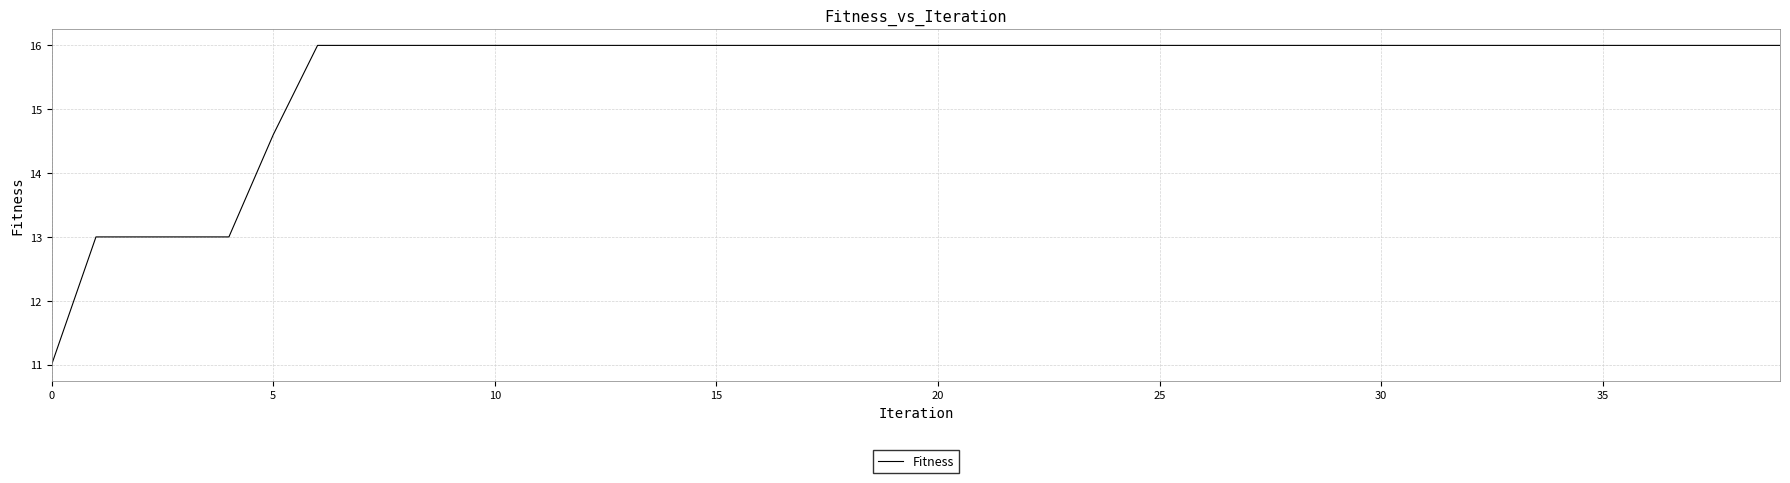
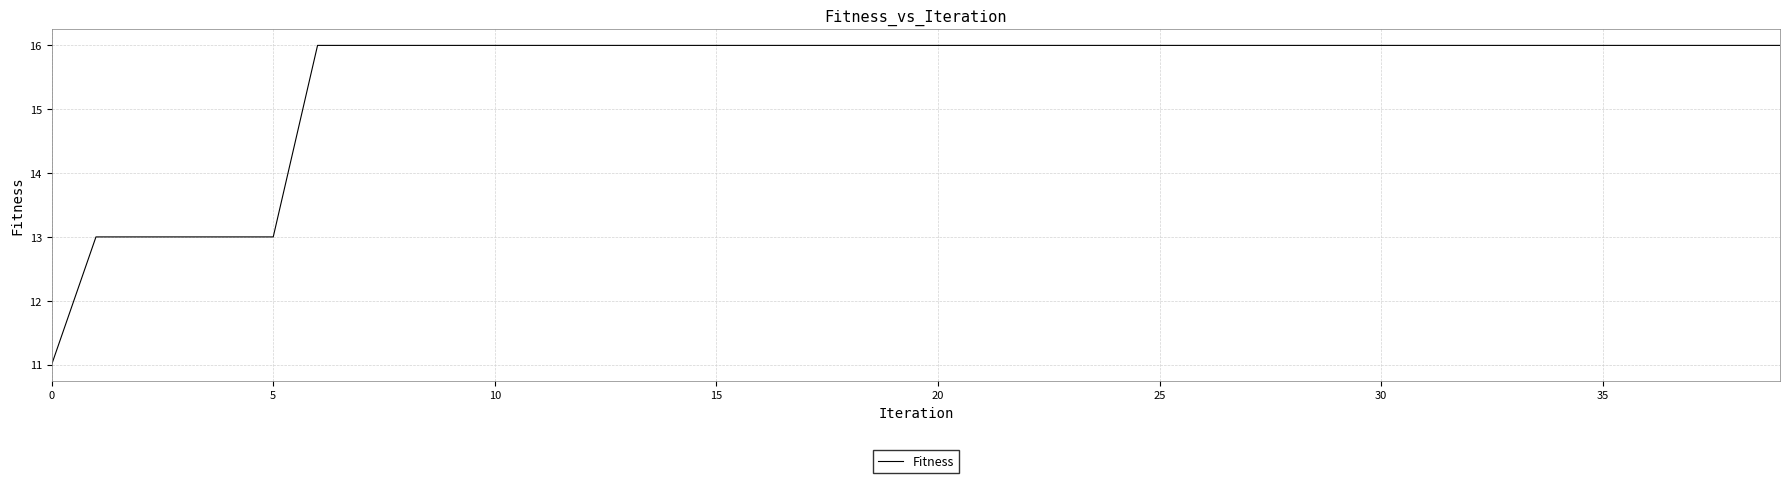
5: 14.6 -> 13.0
